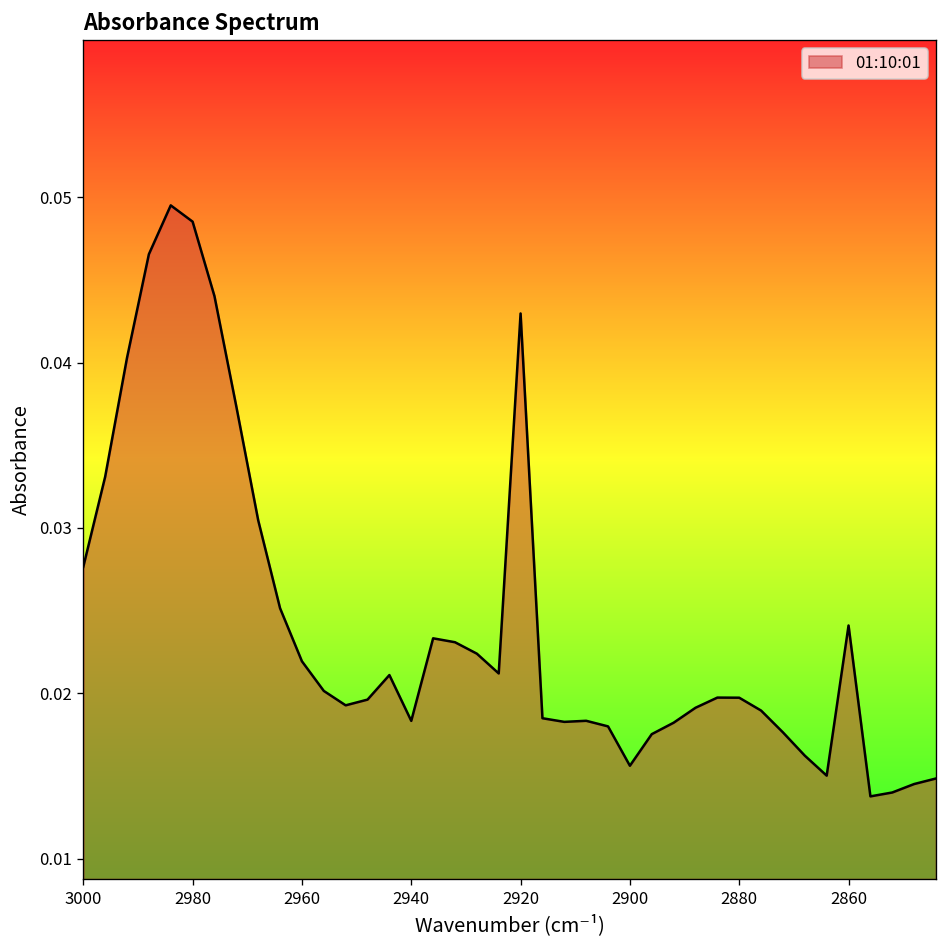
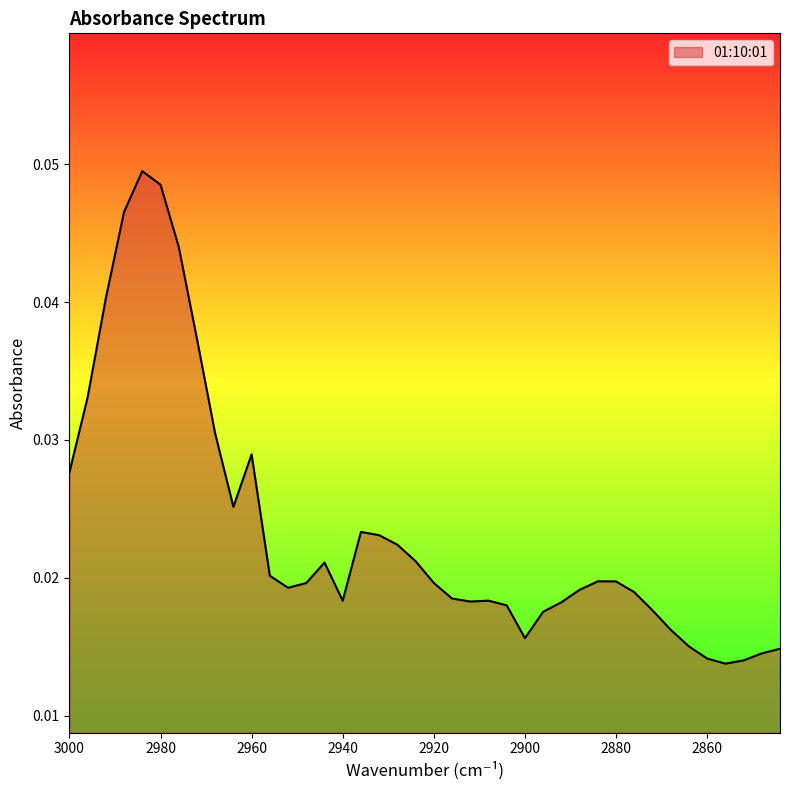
2960: 0.0219 -> 0.0290
2920: 0.0430 -> 0.0196
2860: 0.0241 -> 0.0141
